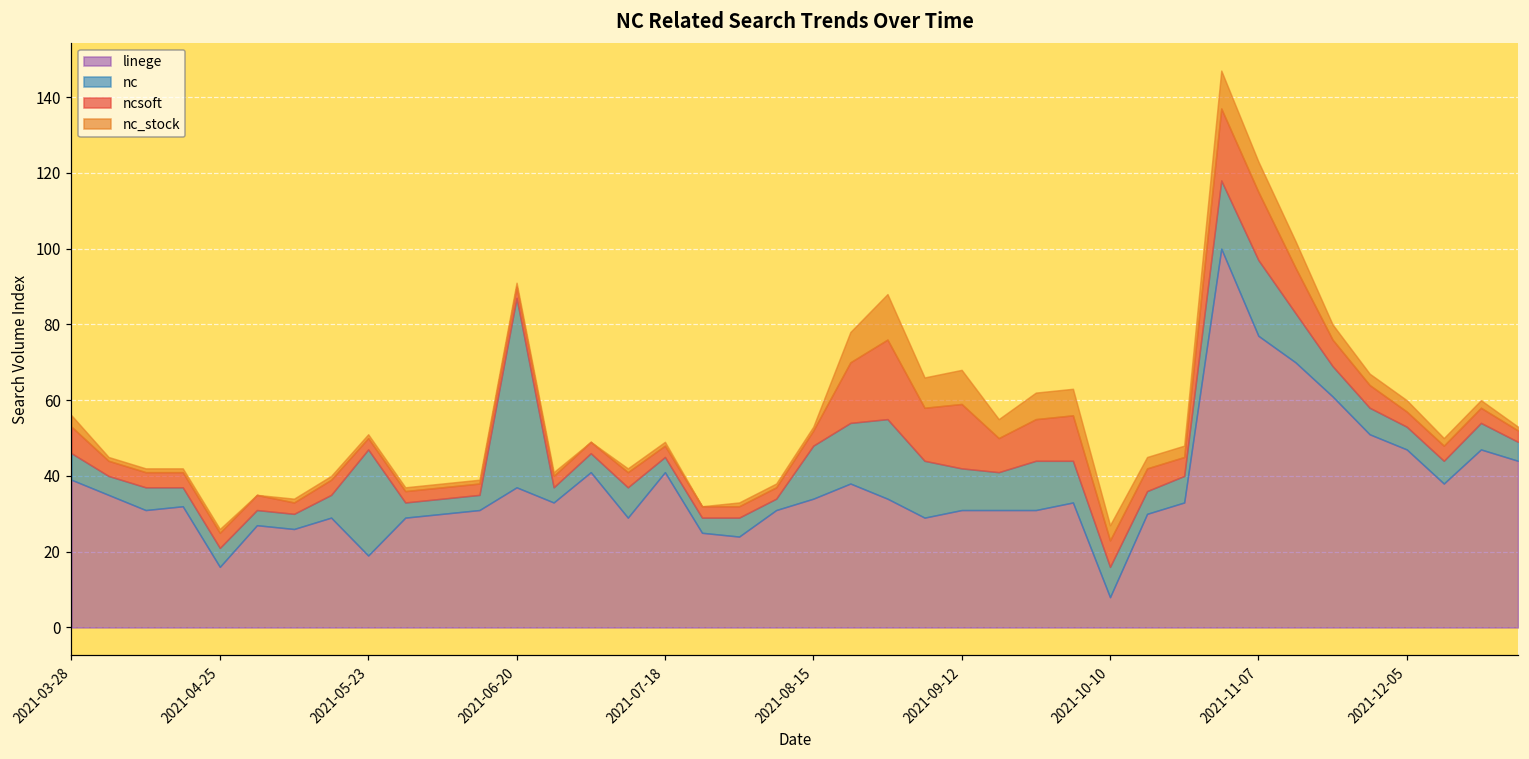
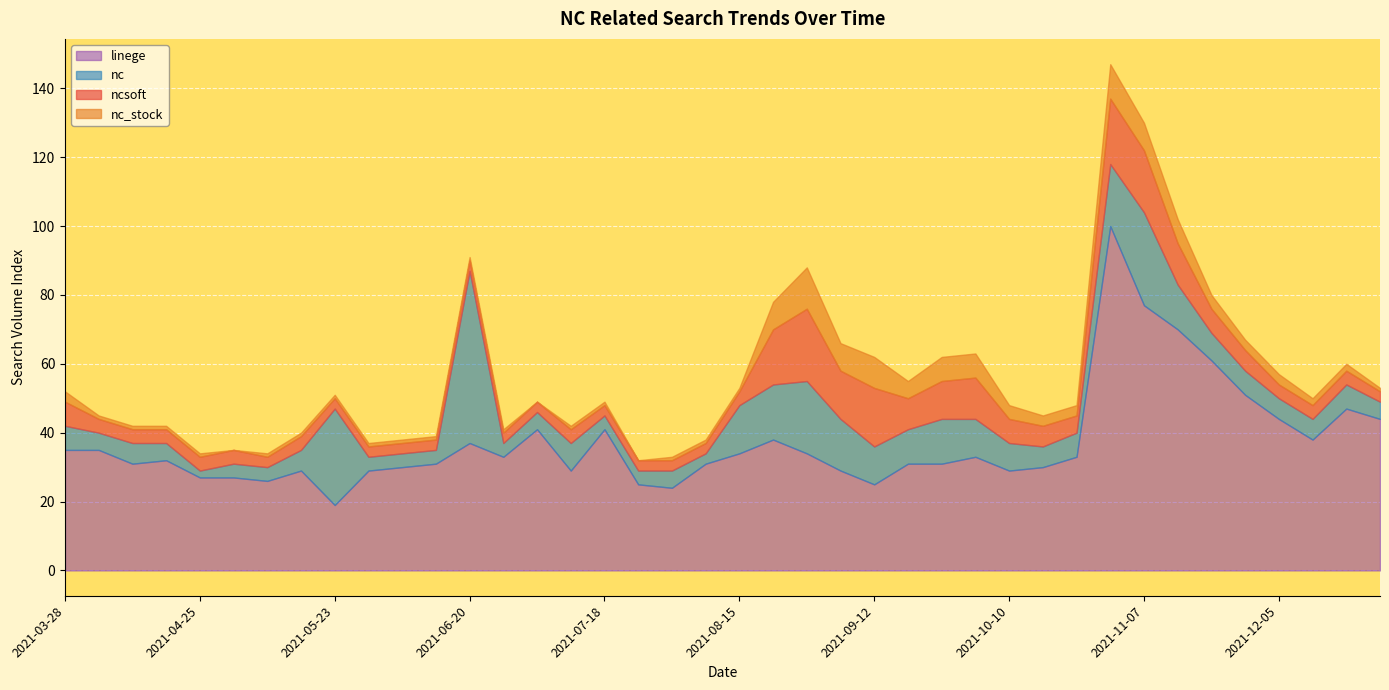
linege, 2021-03-28: 39 -> 35
linege, 2021-04-25: 16 -> 27
nc, 2021-04-25: 5 -> 2
linege, 2021-09-12: 31 -> 25
linege, 2021-10-10: 8 -> 29
nc, 2021-11-07: 20 -> 27
linege, 2021-12-05: 47 -> 44
